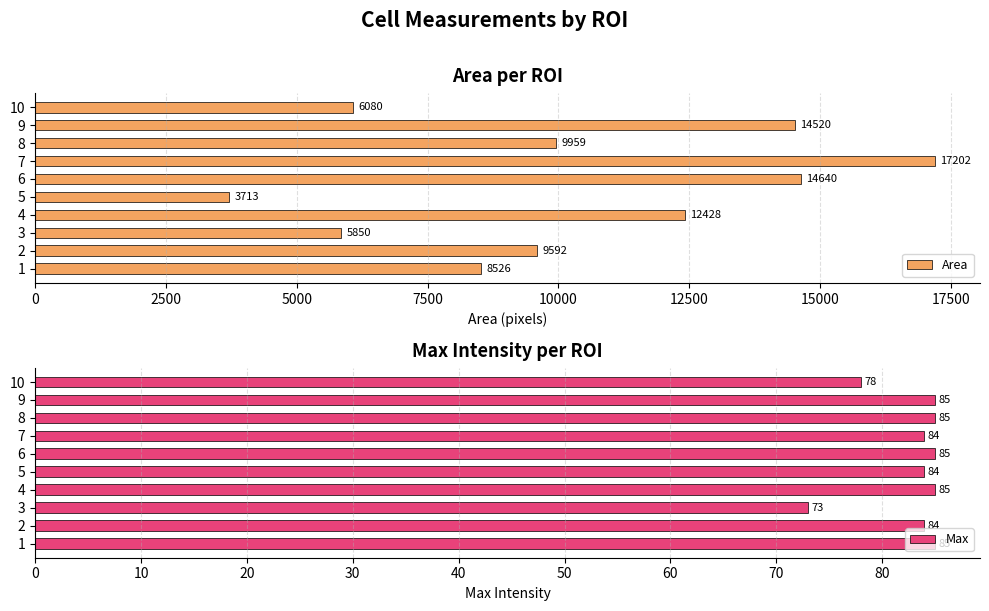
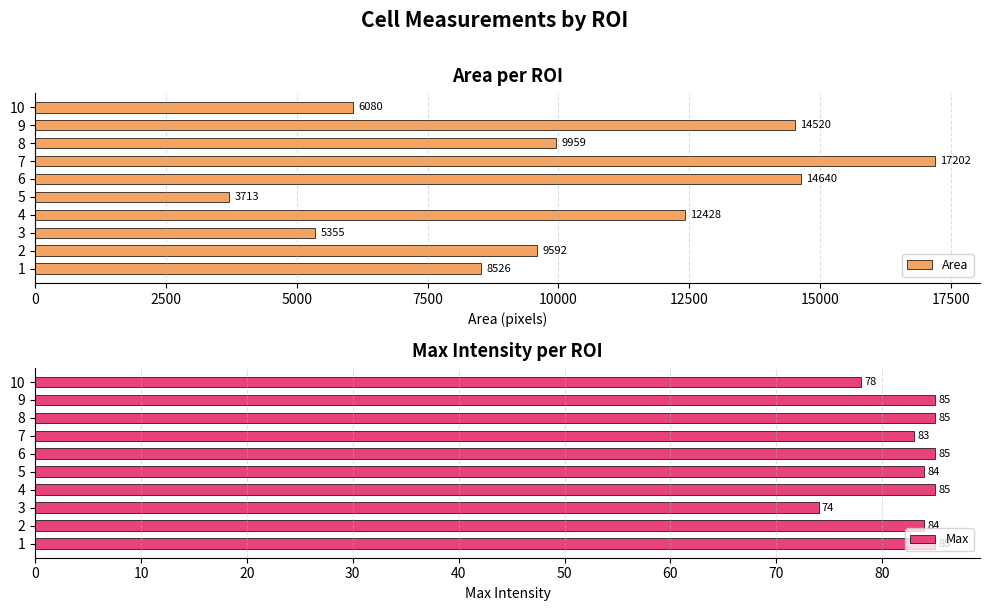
Area per ROI, 3: 5850 -> 5355
Max Intensity per ROI, 7: 84 -> 83
Max Intensity per ROI, 3: 73 -> 74
